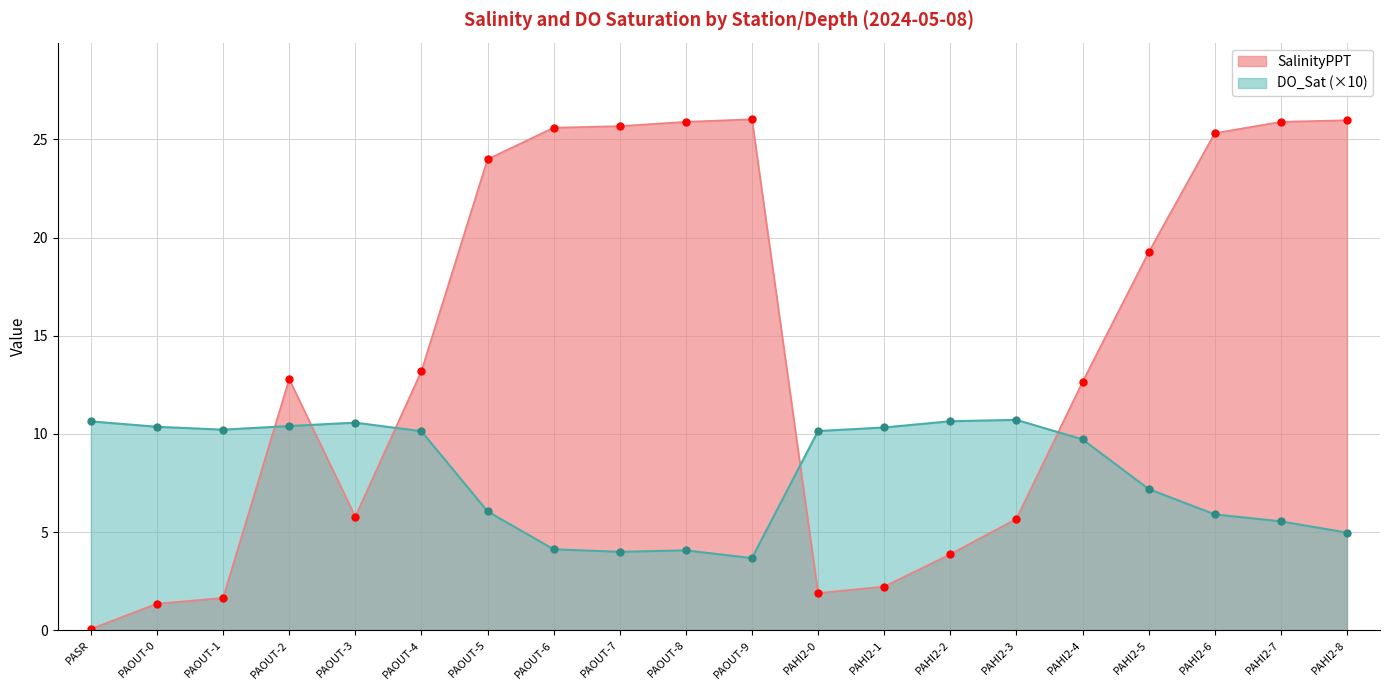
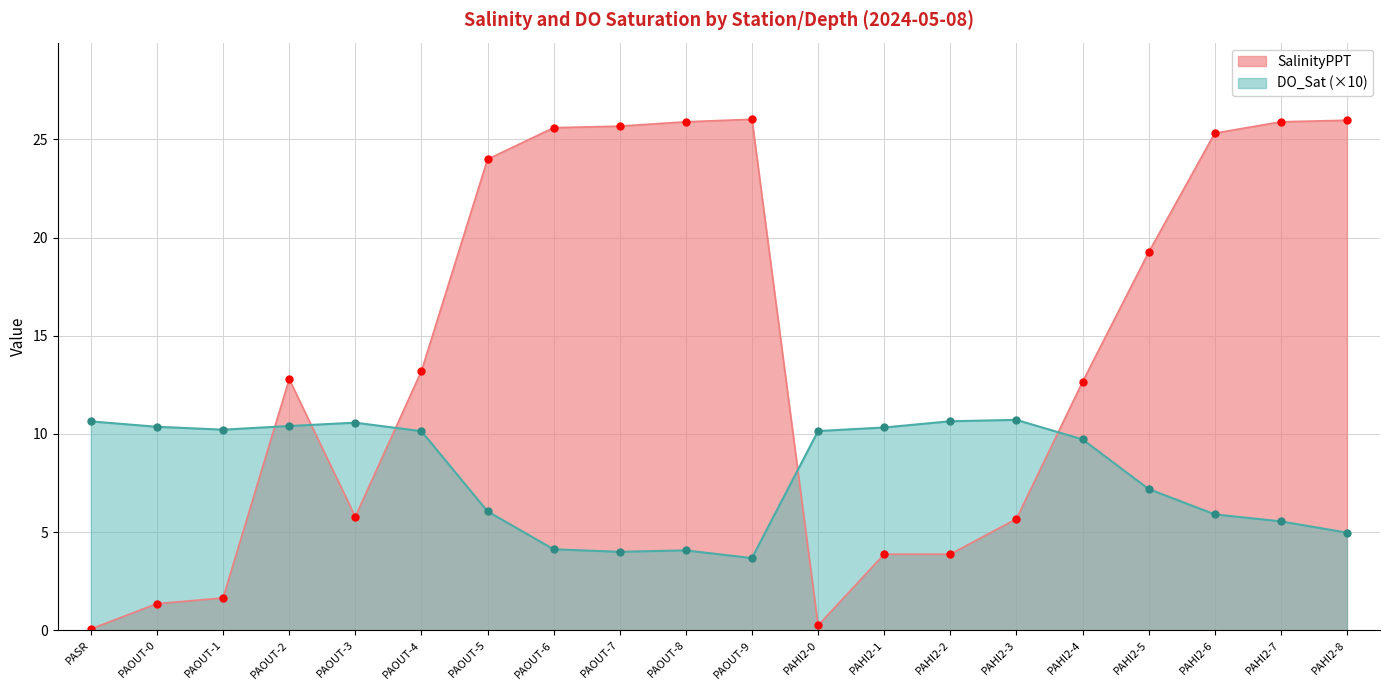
SalinityPPT, PAHI2-0: 1.9 -> 0.2
SalinityPPT, PAHI2-1: 2.2 -> 3.9
